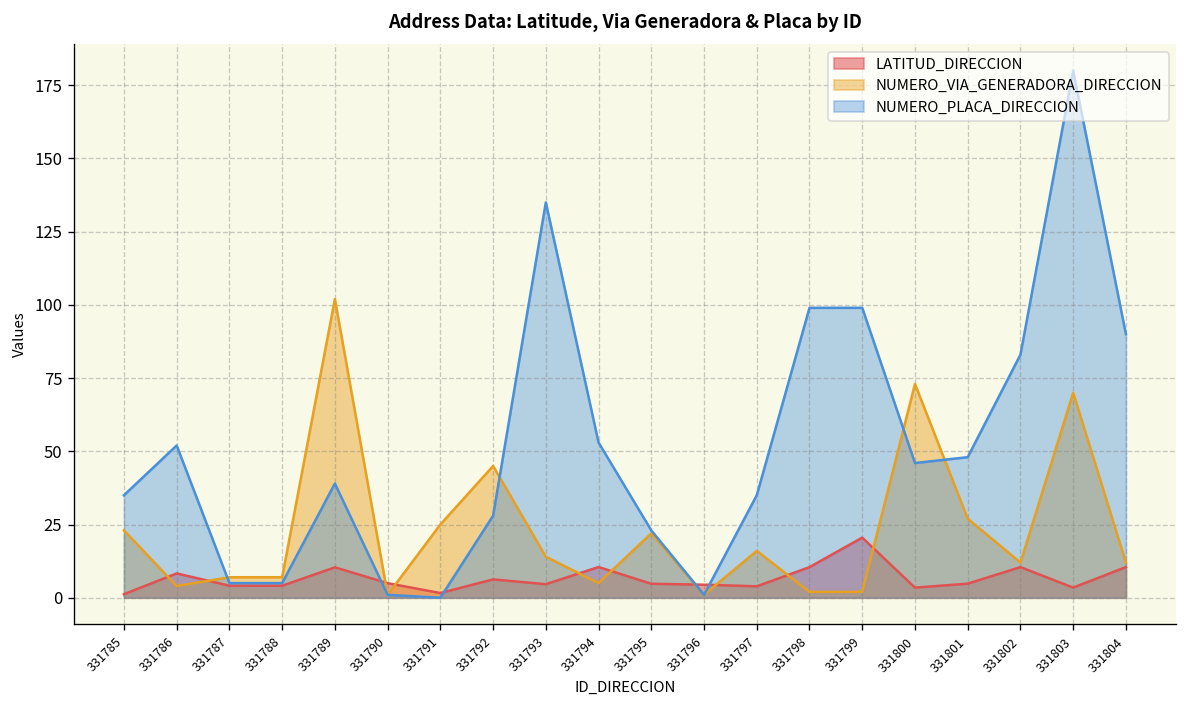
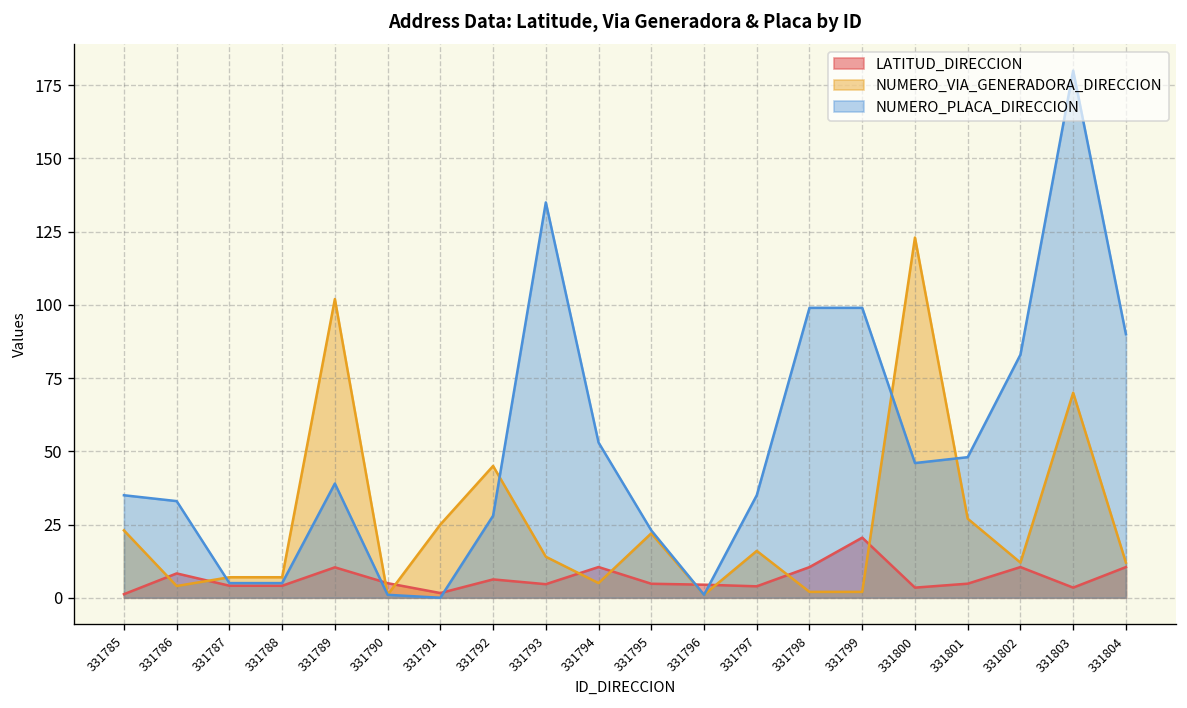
NUMERO_PLACA_DIRECCION, 331786: 52 -> 33
NUMERO_VIA_GENERADORA_DIRECCION, 331800: 73 -> 123
